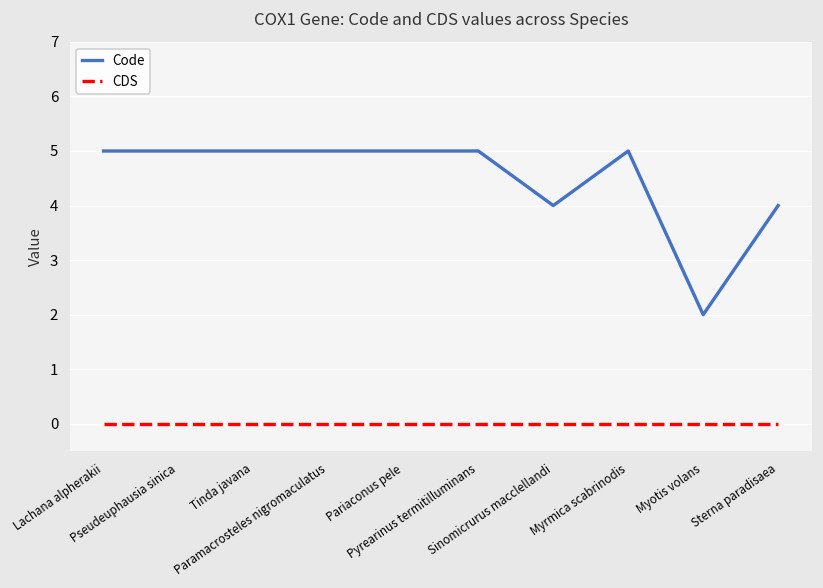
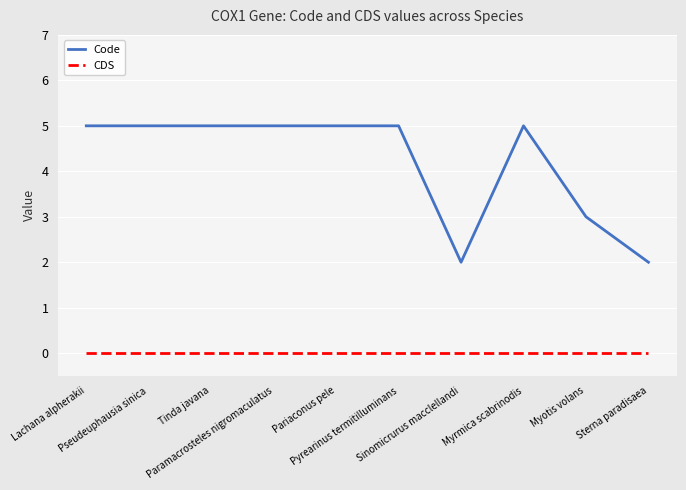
Code, Sinomicrurus macclellandi: 4 -> 2
Code, Myotis volans: 2 -> 3
Code, Sterna paradisaea: 4 -> 2
